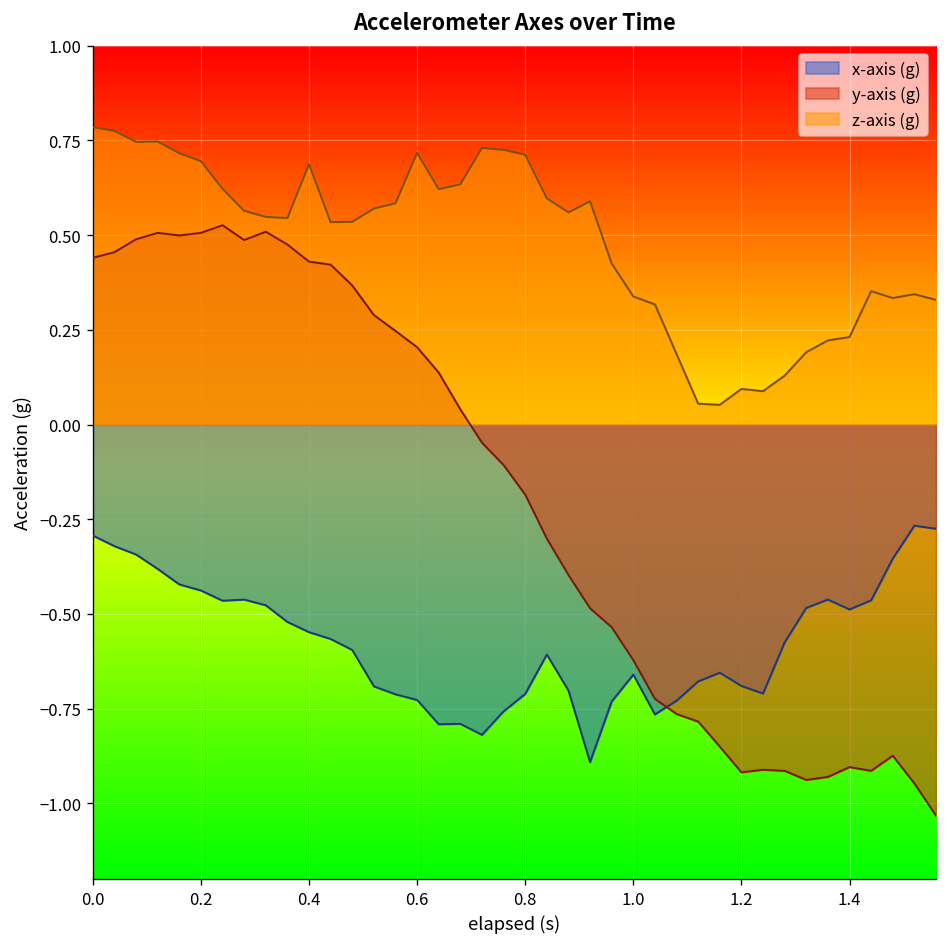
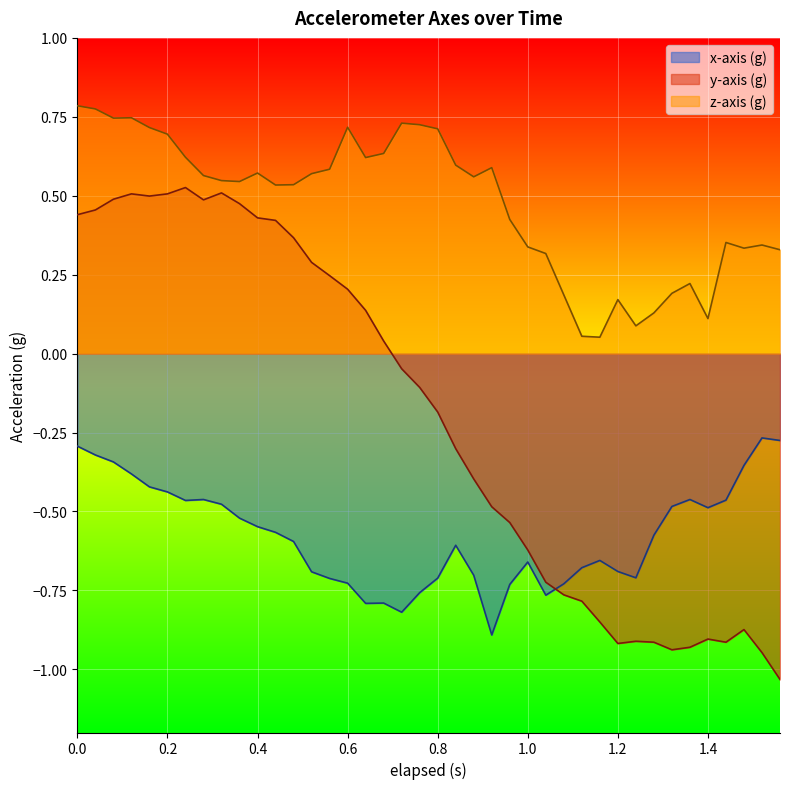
z-axis (g), 0.4: 0.69 -> 0.57
z-axis (g), 1.2: 0.09 -> 0.17
z-axis (g), 1.4: 0.23 -> 0.11
